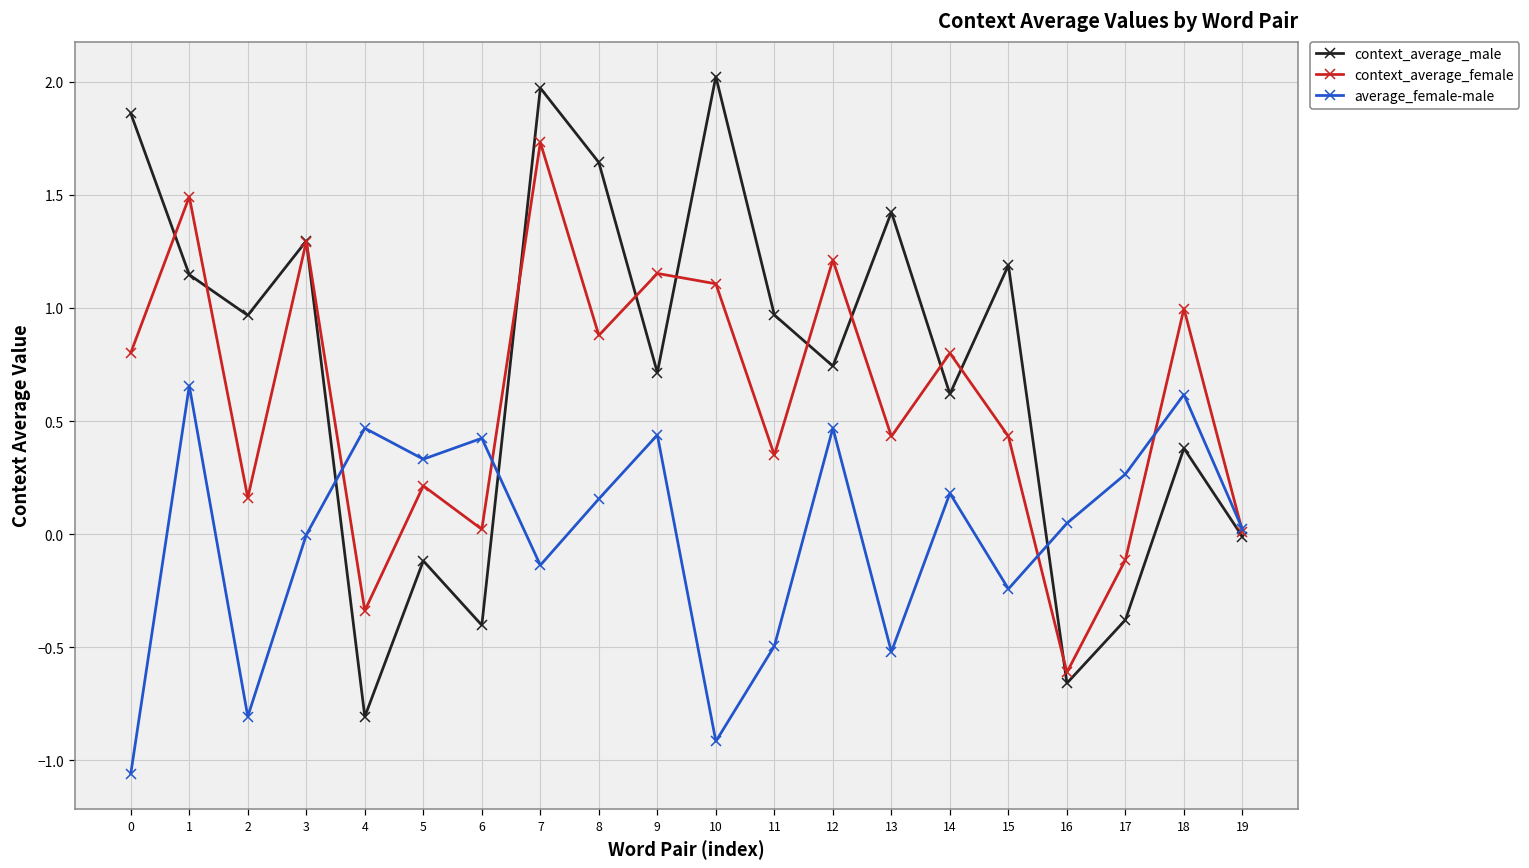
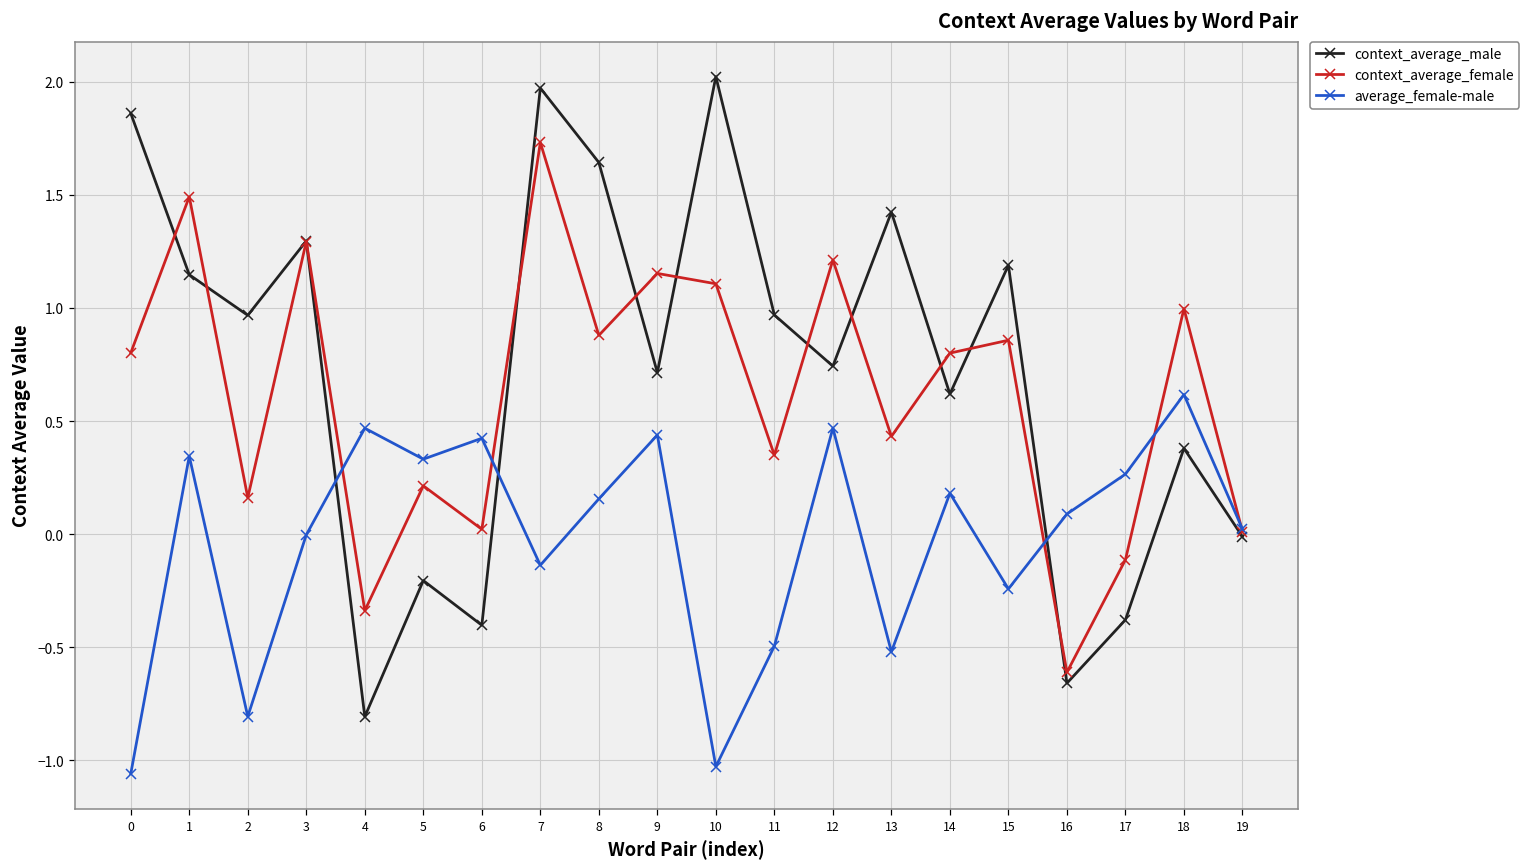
average_female-male, 1: 0.66 -> 0.34
context_average_male, 5: -0.12 -> -0.20
average_female-male, 10: -0.92 -> -1.03
context_average_female, 15: 0.43 -> 0.86
average_female-male, 16: 0.05 -> 0.09
